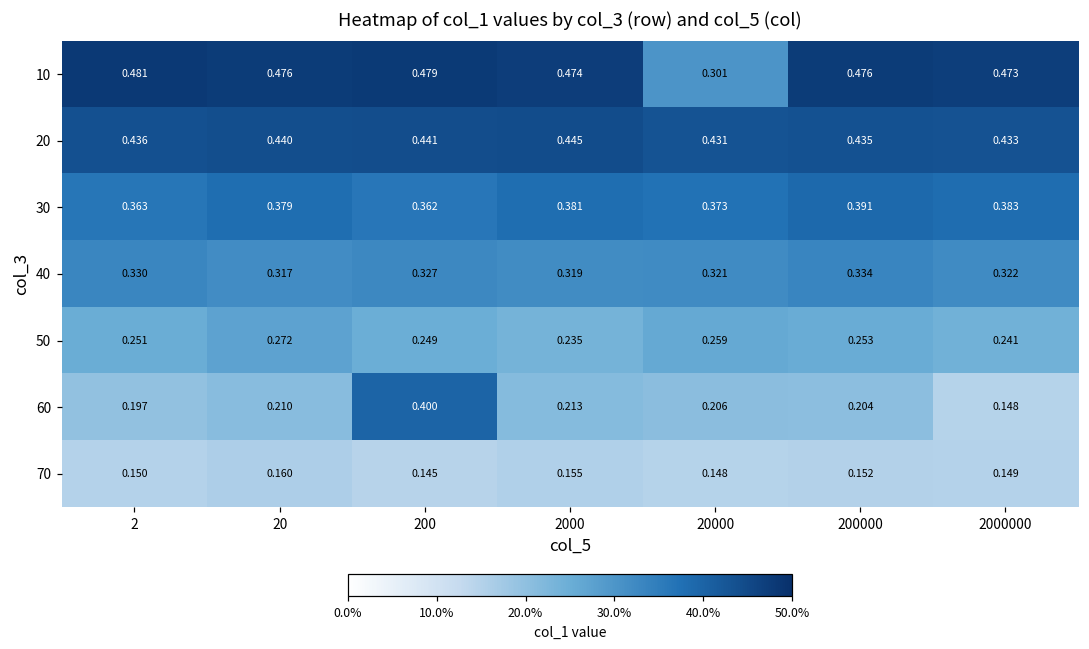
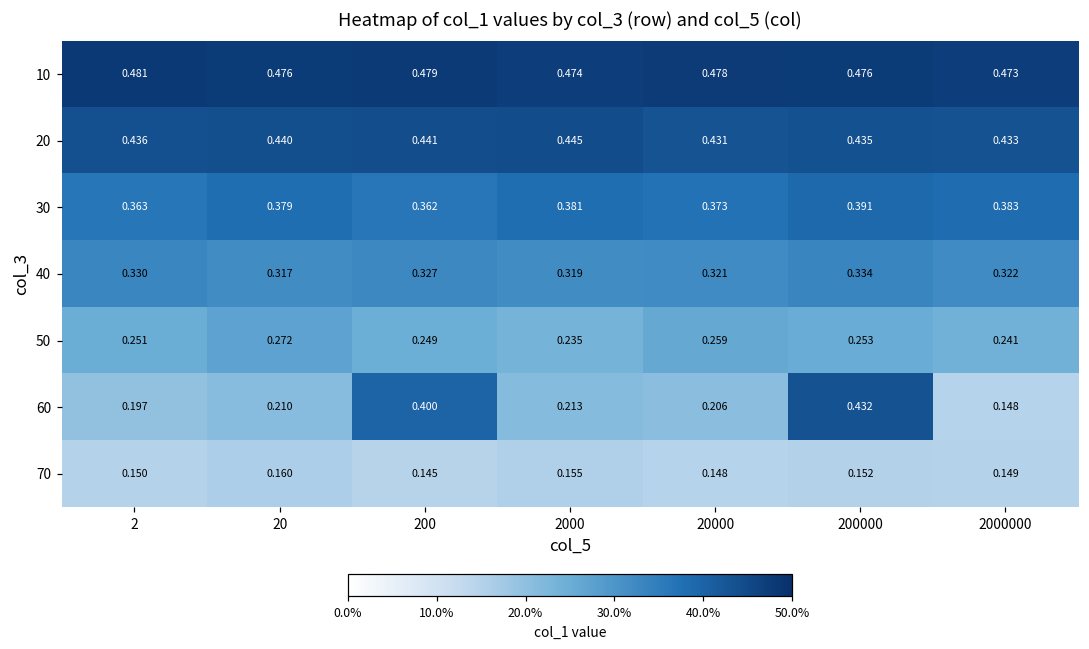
10, 20000: 0.301 -> 0.478
60, 200000: 0.204 -> 0.432
